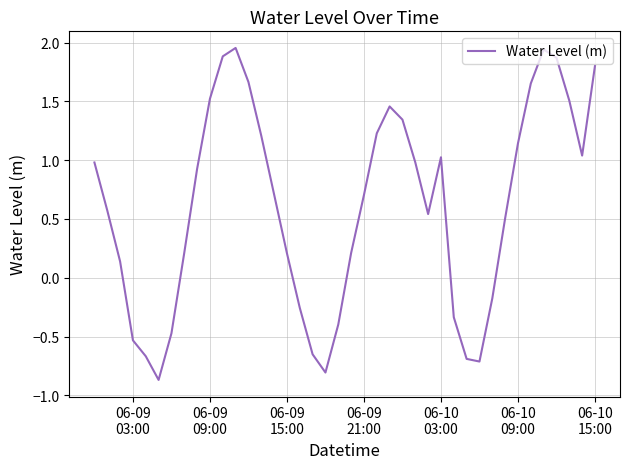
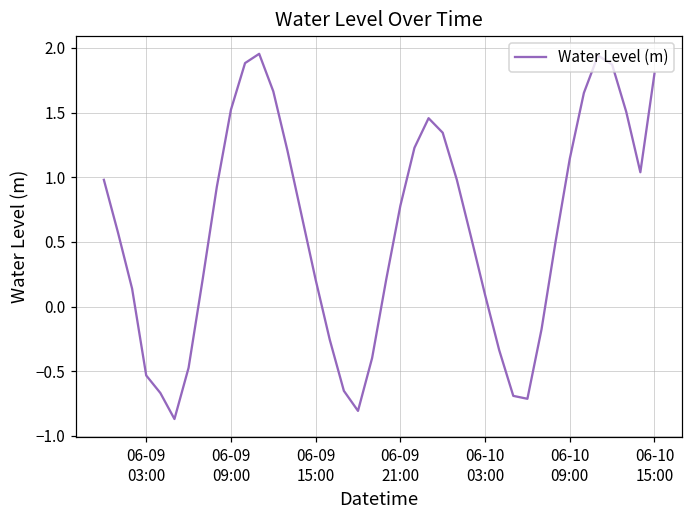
06-09 21:00: 0.70 -> 0.78
06-10 03:00: 1.02 -> 0.09
